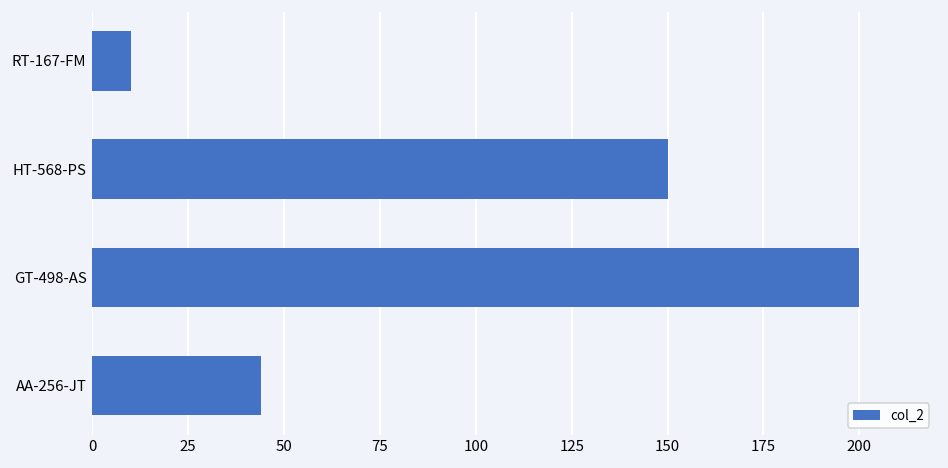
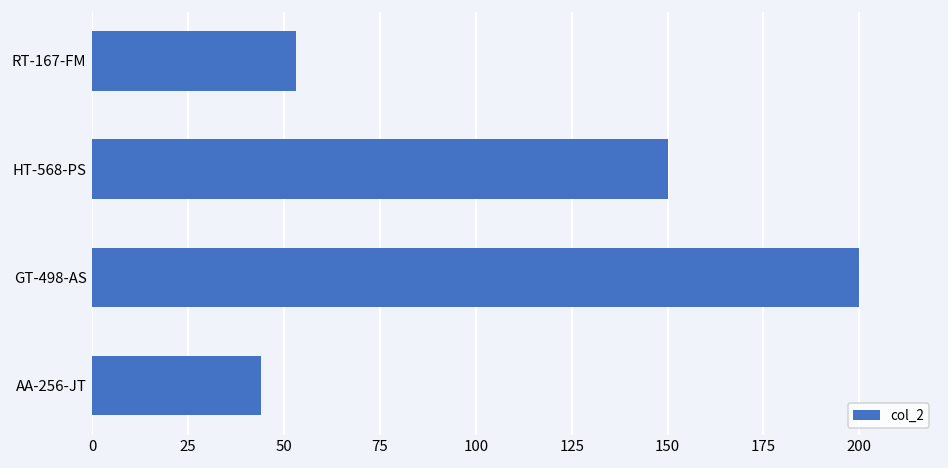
RT-167-FM: 10 -> 53
